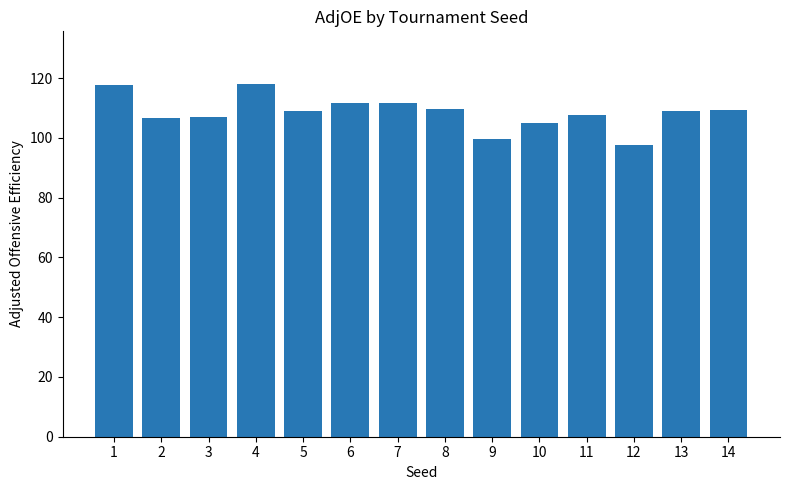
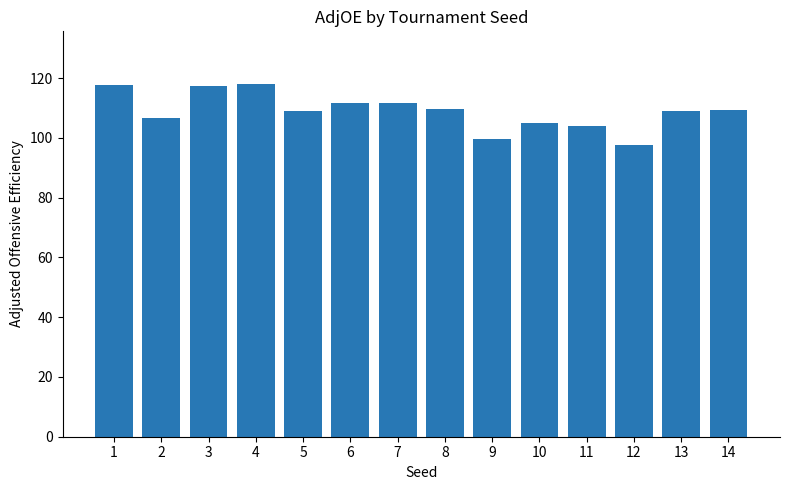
3: 107 -> 117
11: 108 -> 104
